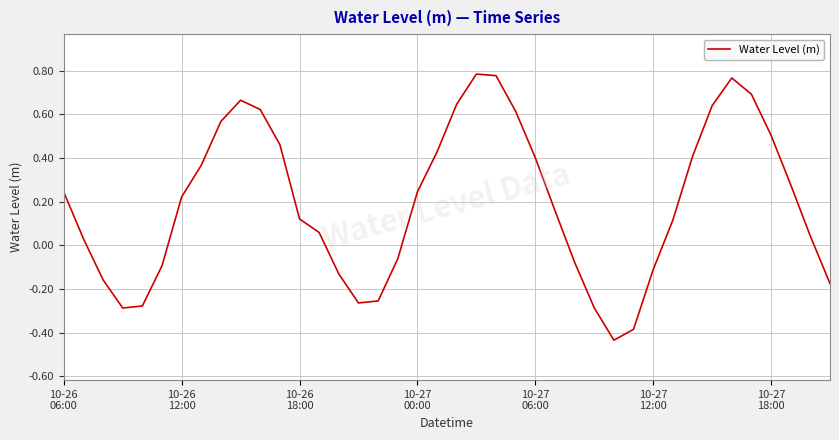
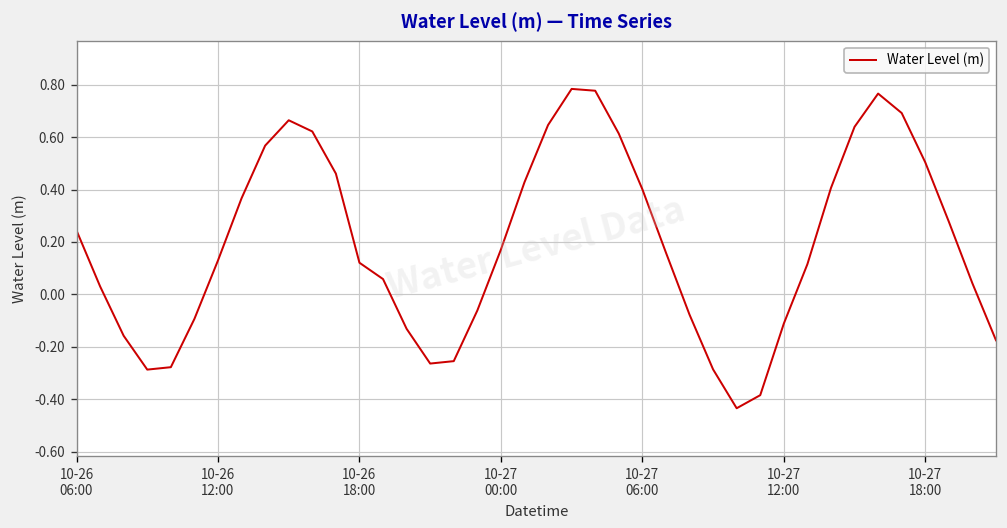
10-26 12:00: 0.22 -> 0.13
10-27 00:00: 0.24 -> 0.17
